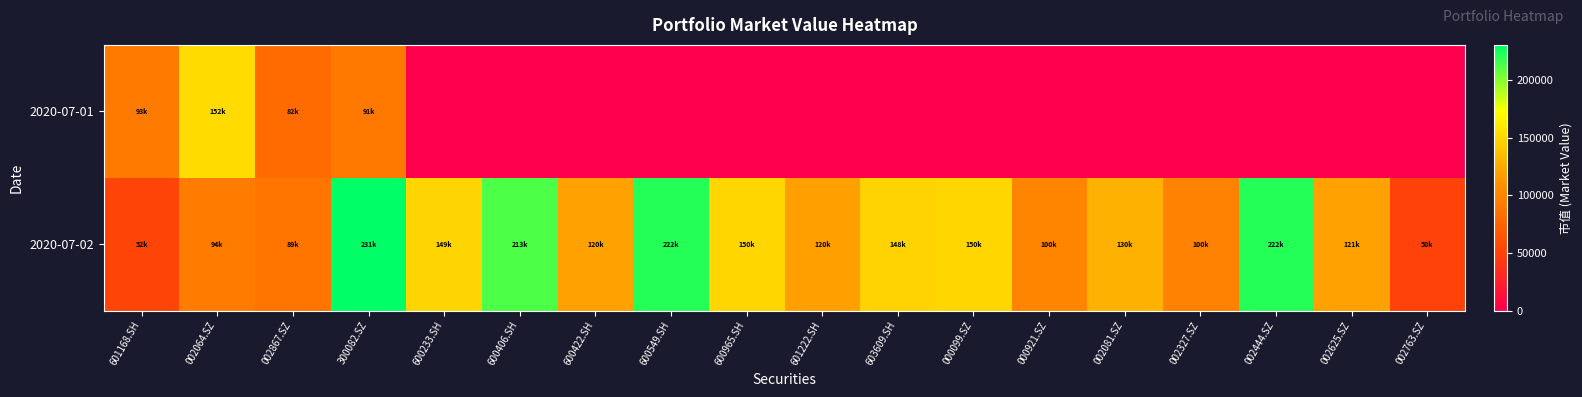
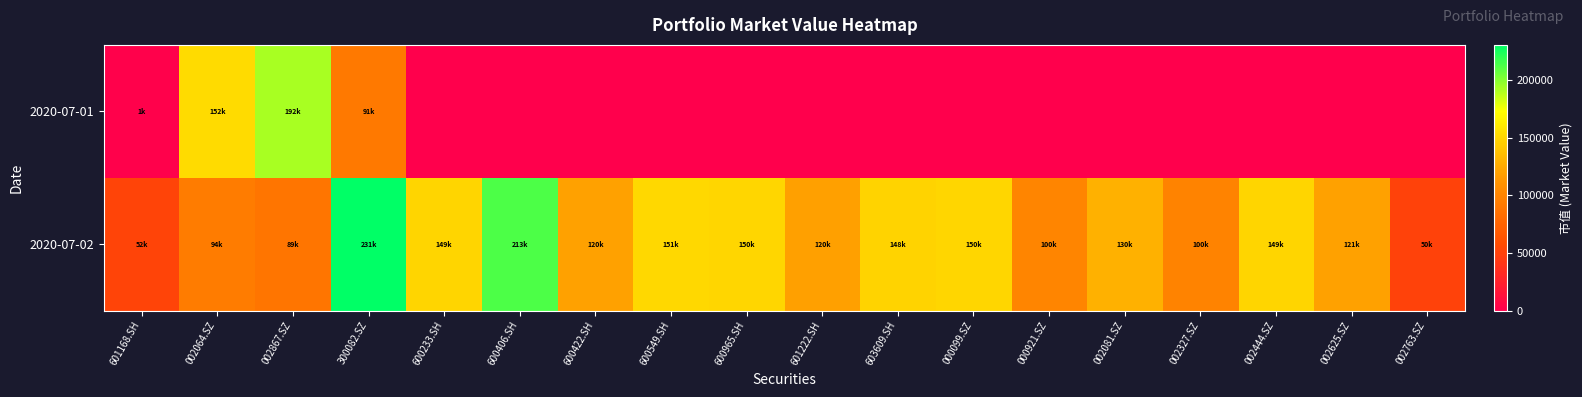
2020-07-01, 601168.SH: 93k -> 1k
2020-07-01, 002867.SZ: 82k -> 192k
2020-07-02, 600549.SH: 222k -> 151k
2020-07-02, 002444.SZ: 222k -> 149k
